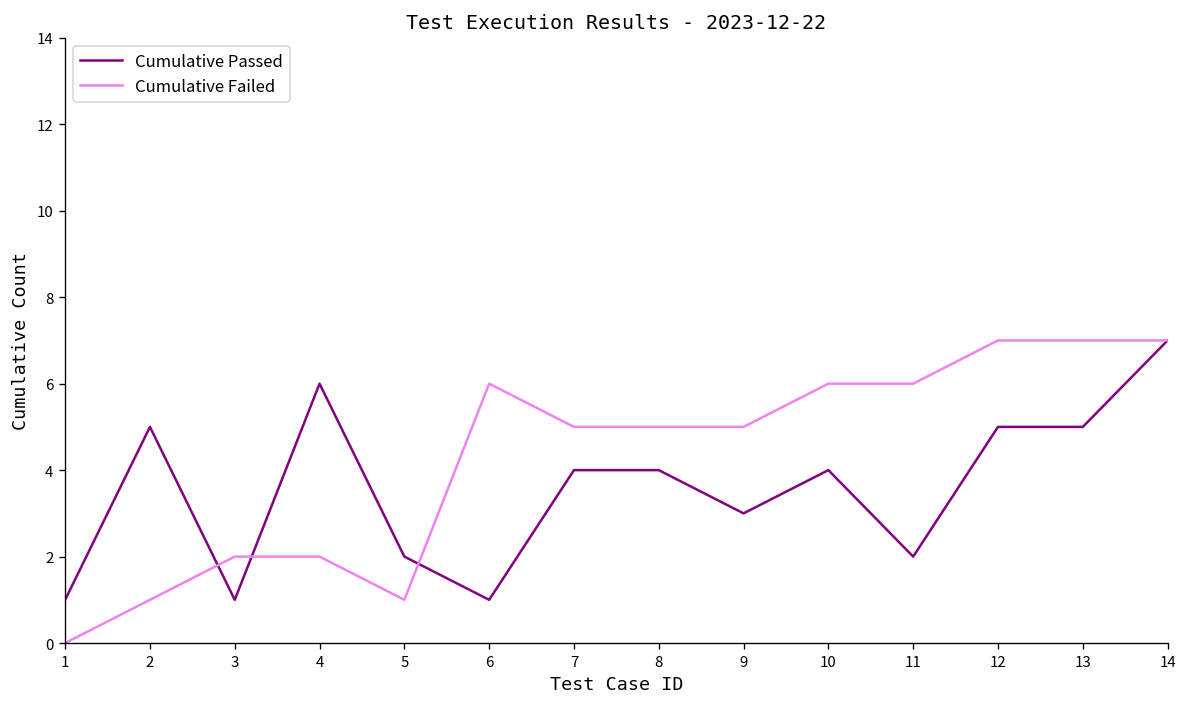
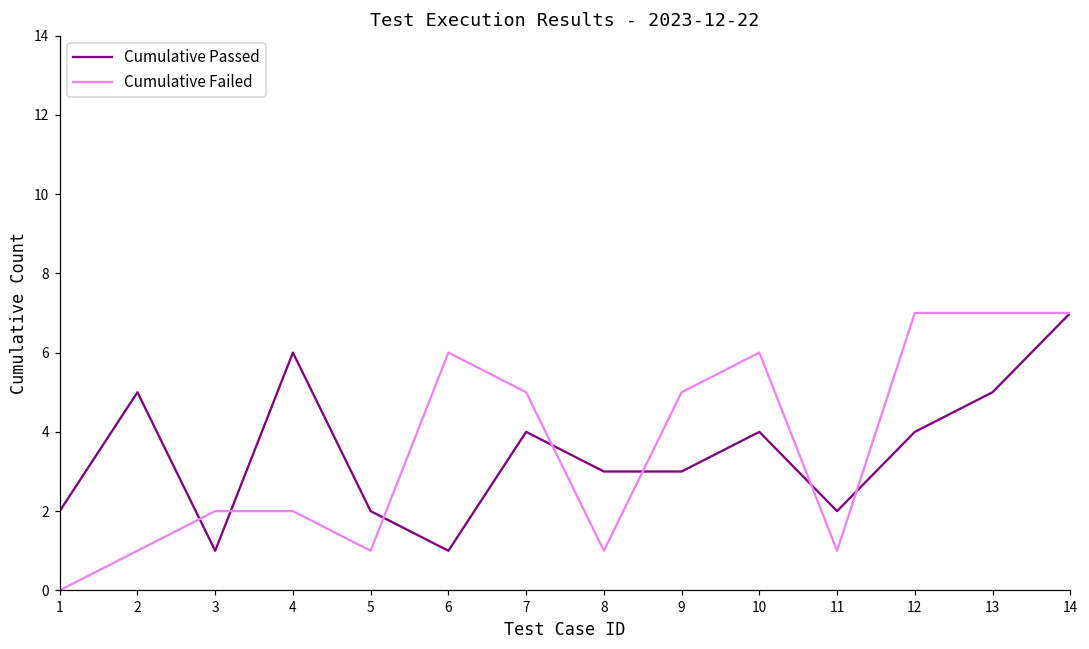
Cumulative Passed, 1: 1 -> 2
Cumulative Passed, 8: 4 -> 3
Cumulative Failed, 8: 5 -> 1
Cumulative Failed, 11: 6 -> 1
Cumulative Passed, 12: 5 -> 4
